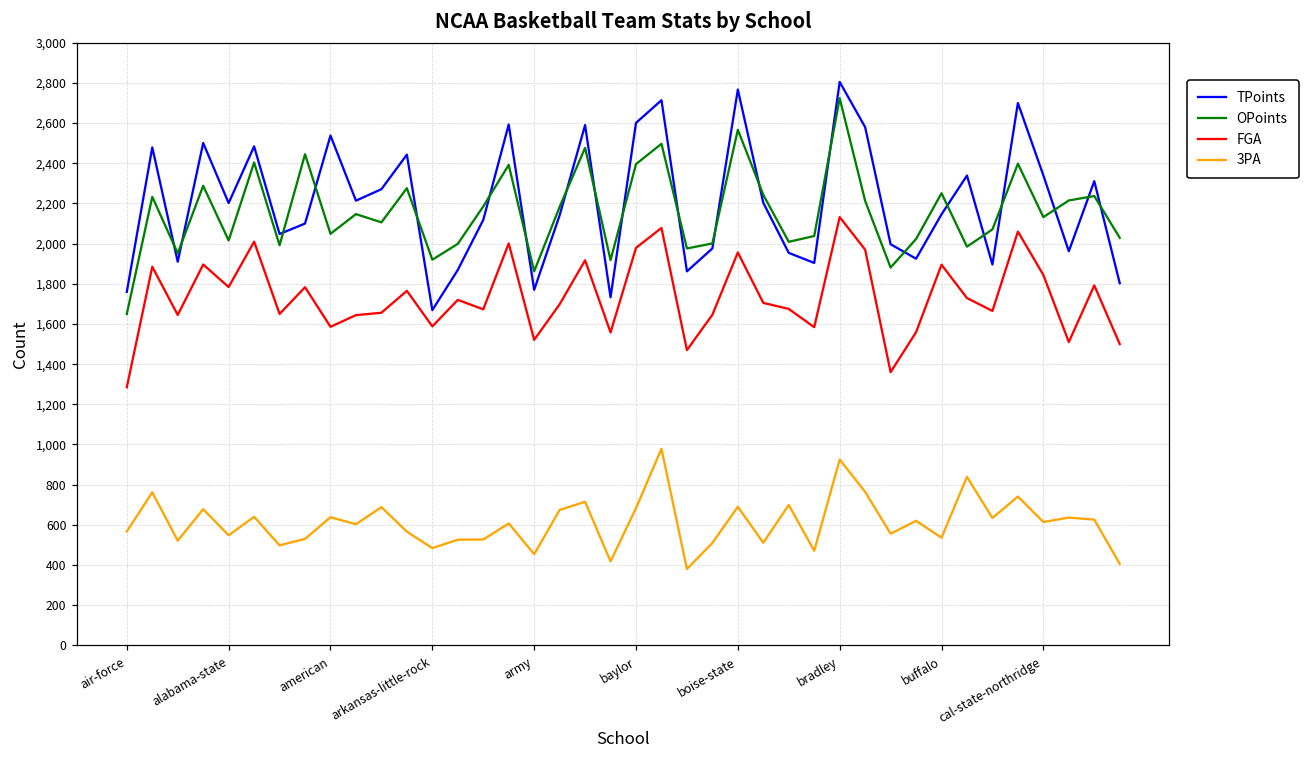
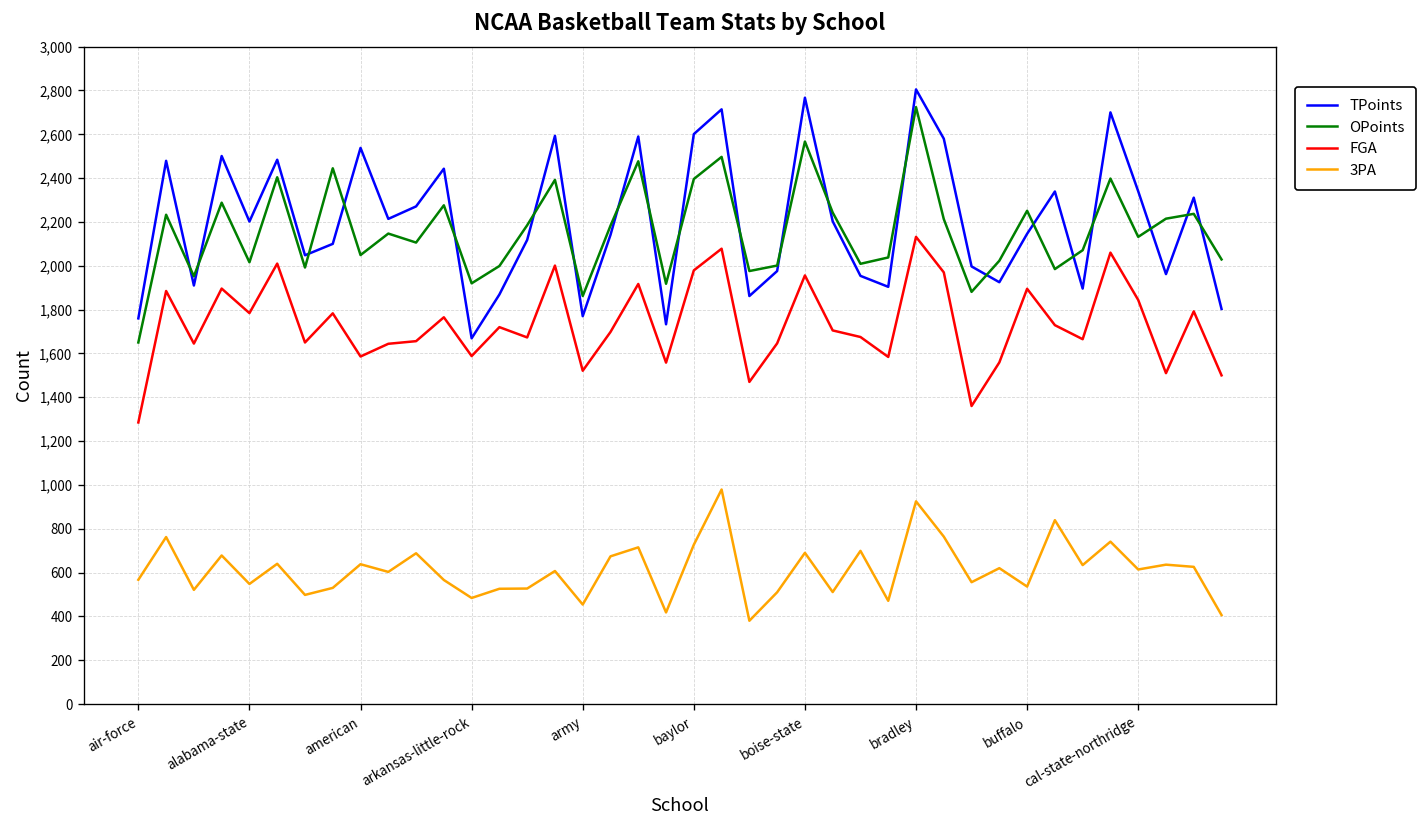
3PA, baylor: 680 -> 730
